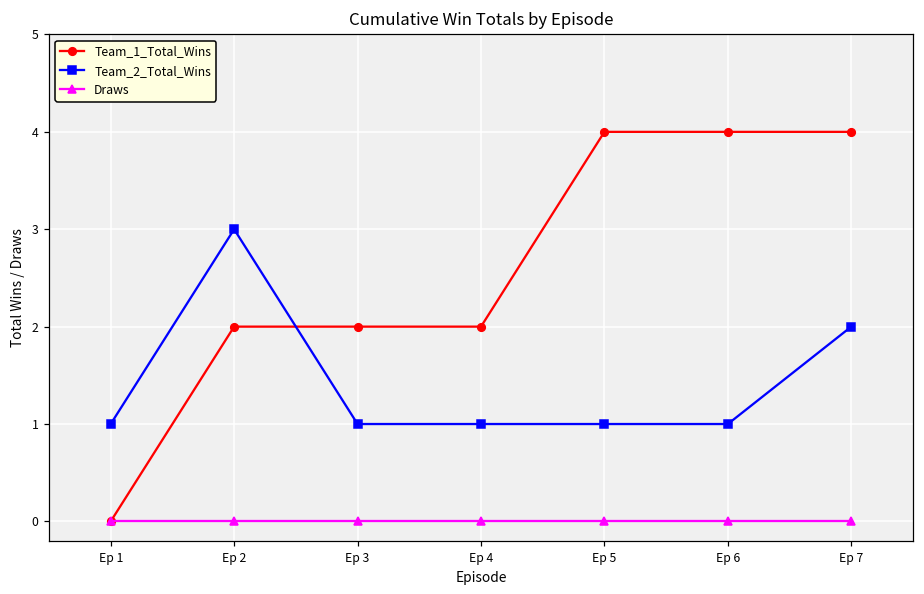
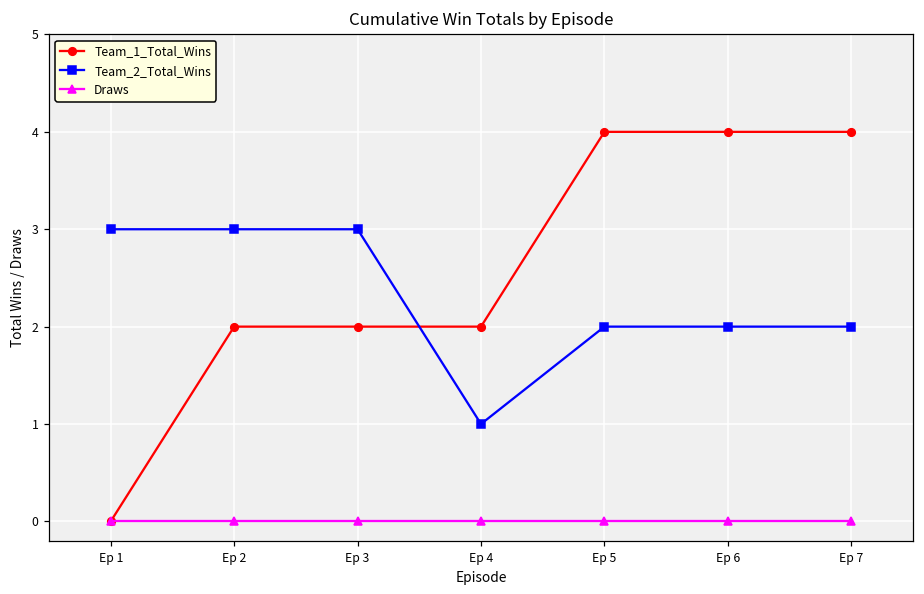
Team_2_Total_Wins, Ep 1: 1 -> 3
Team_2_Total_Wins, Ep 3: 1 -> 3
Team_2_Total_Wins, Ep 5: 1 -> 2
Team_2_Total_Wins, Ep 6: 1 -> 2
